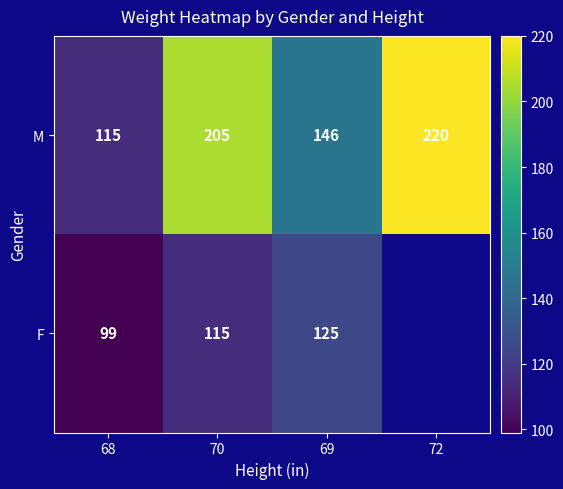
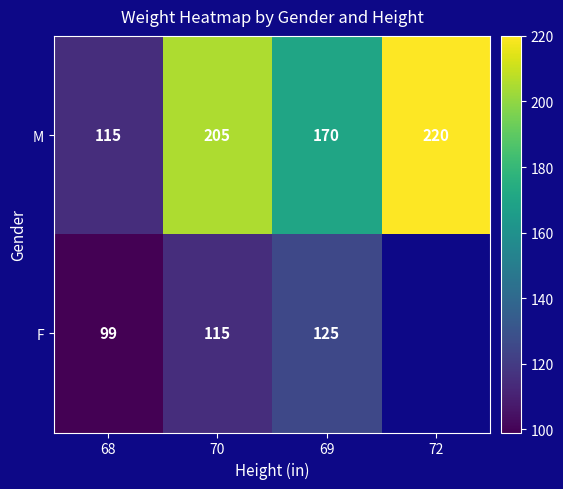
M, 69: 146 -> 170
